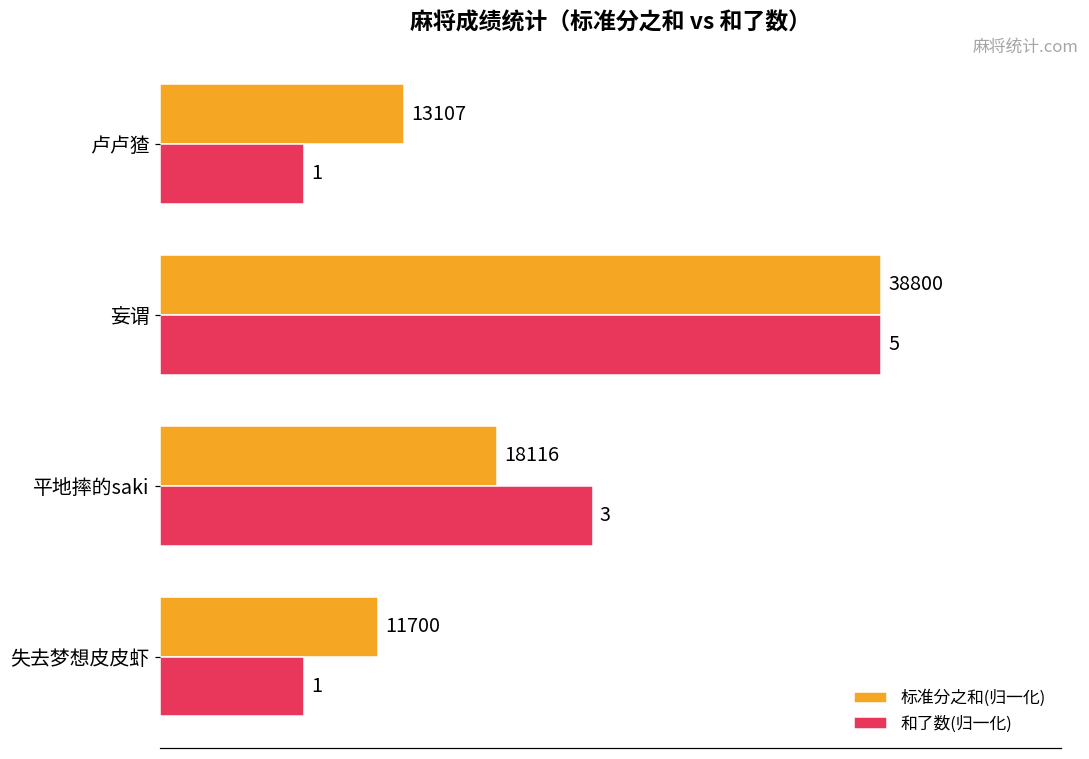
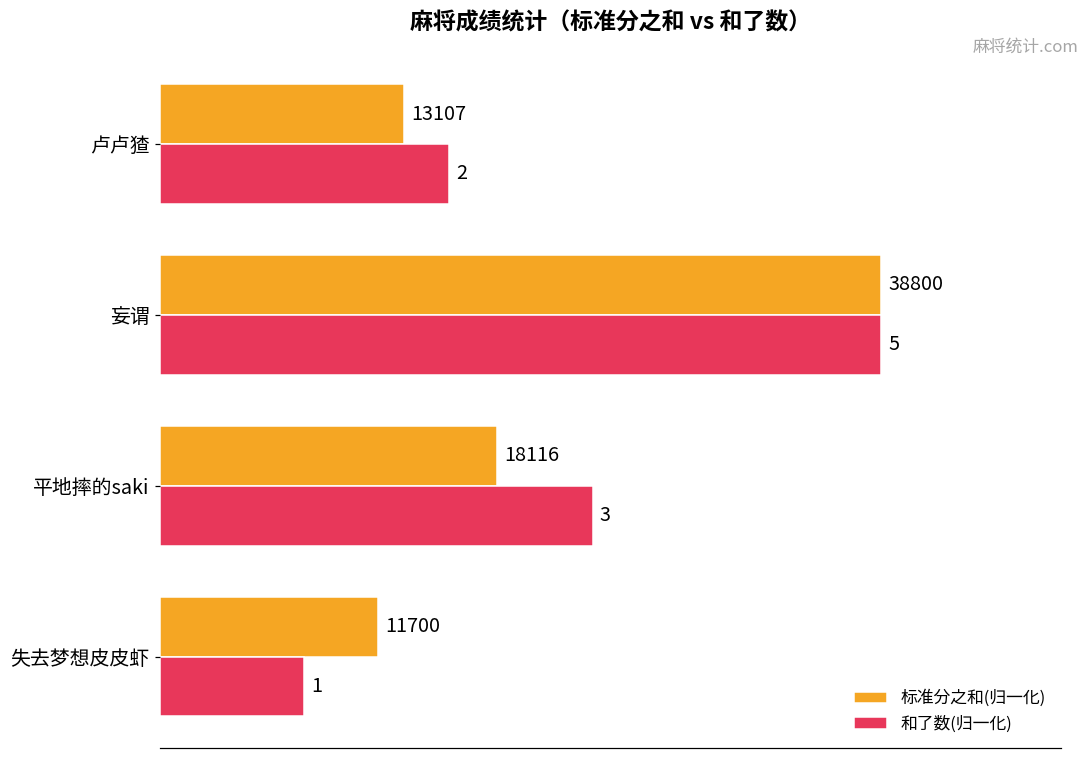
和了数(归一化), 卢卢猹: 1 -> 2
